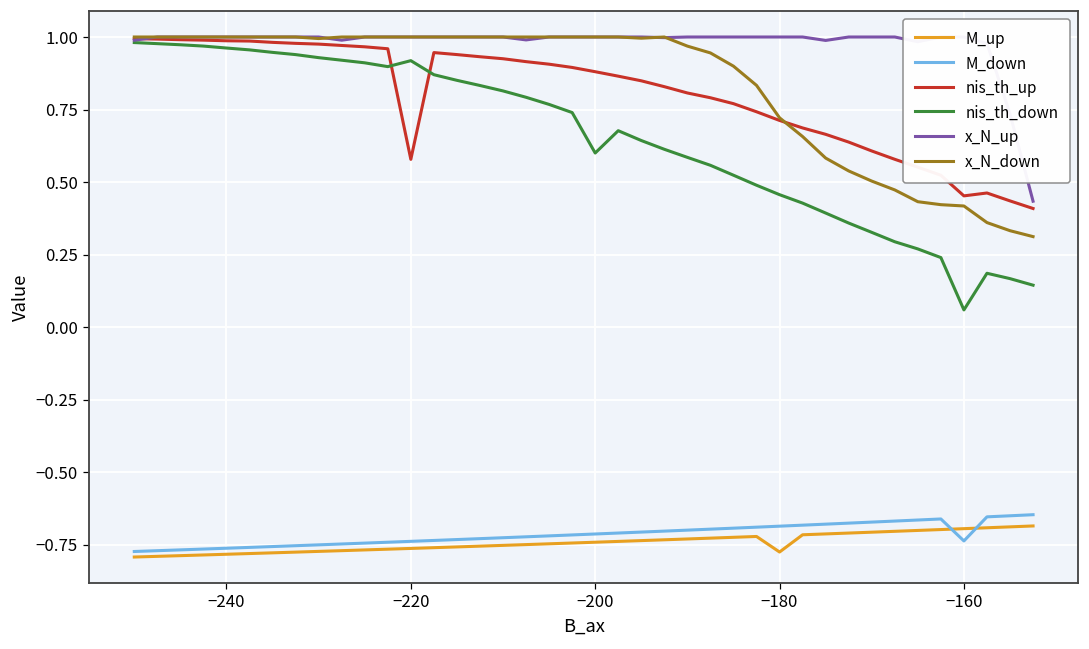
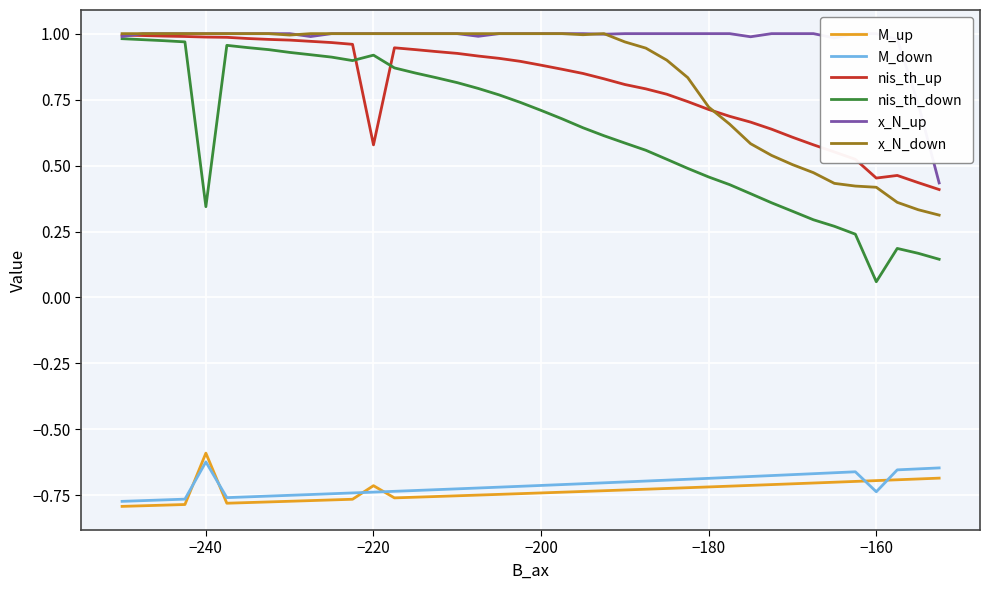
M_up, −240: -0.78 -> -0.59
M_down, −240: -0.76 -> -0.62
nis_th_down, −240: 0.96 -> 0.34
M_up, −220: -0.76 -> -0.71
nis_th_down, −200: 0.60 -> 0.71
M_up, −180: -0.77 -> -0.72
